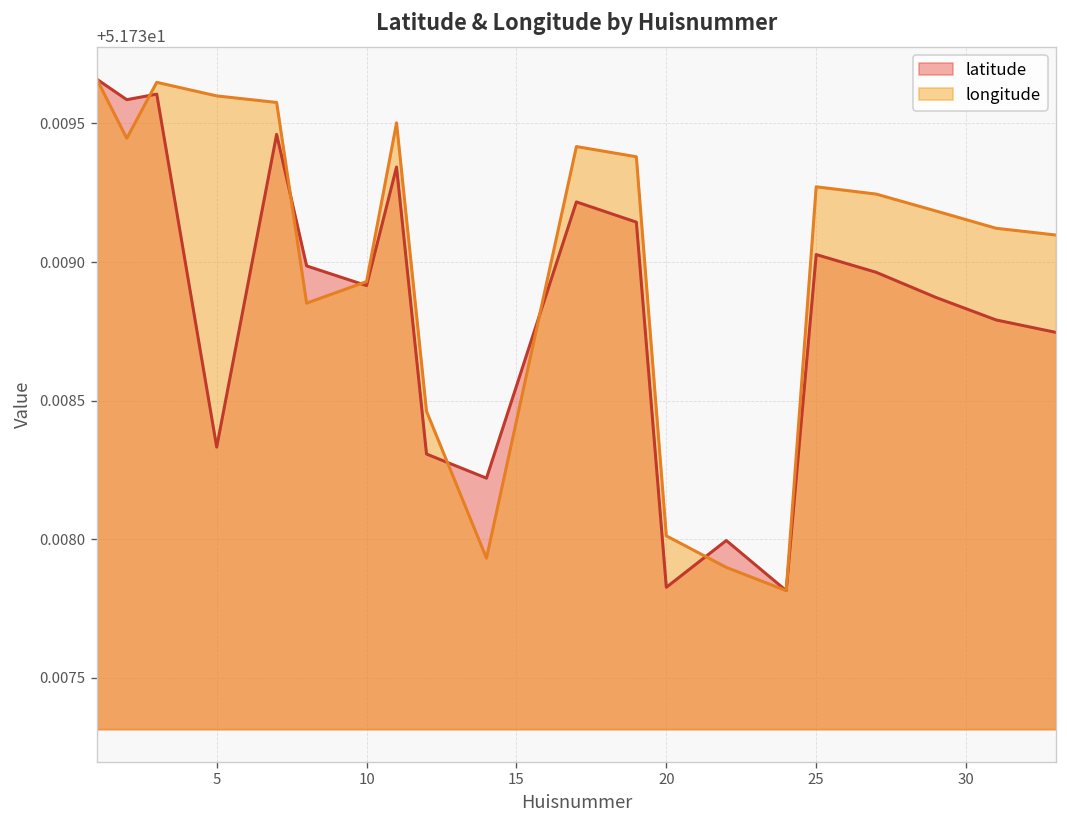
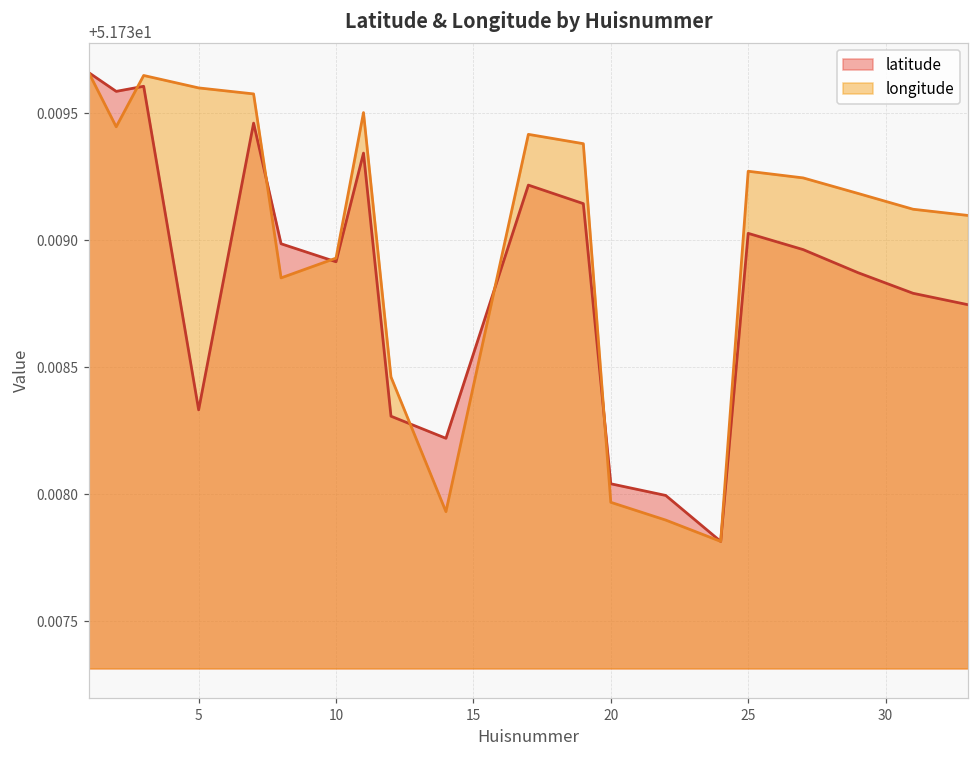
latitude, 20: 51.73783 -> 51.73804
longitude, 20: 51.73801 -> 51.73797
